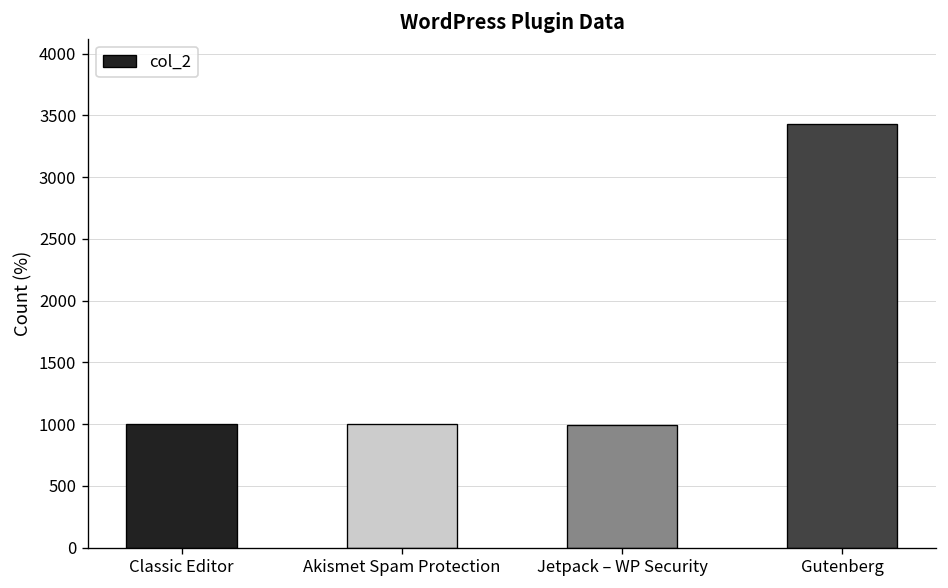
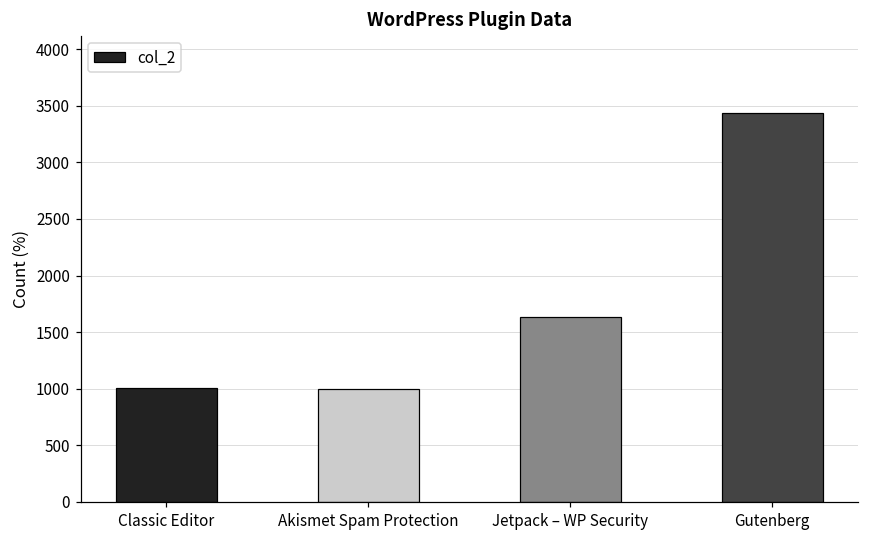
Jetpack – WP Security: 990 -> 1640
